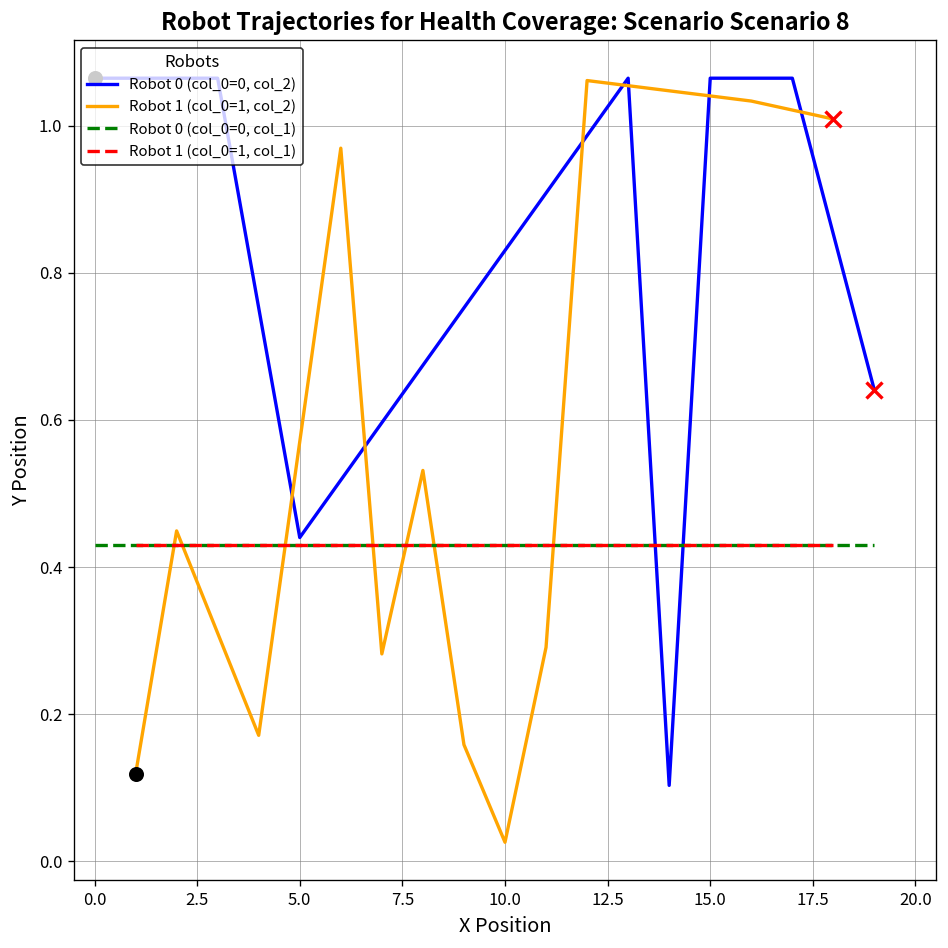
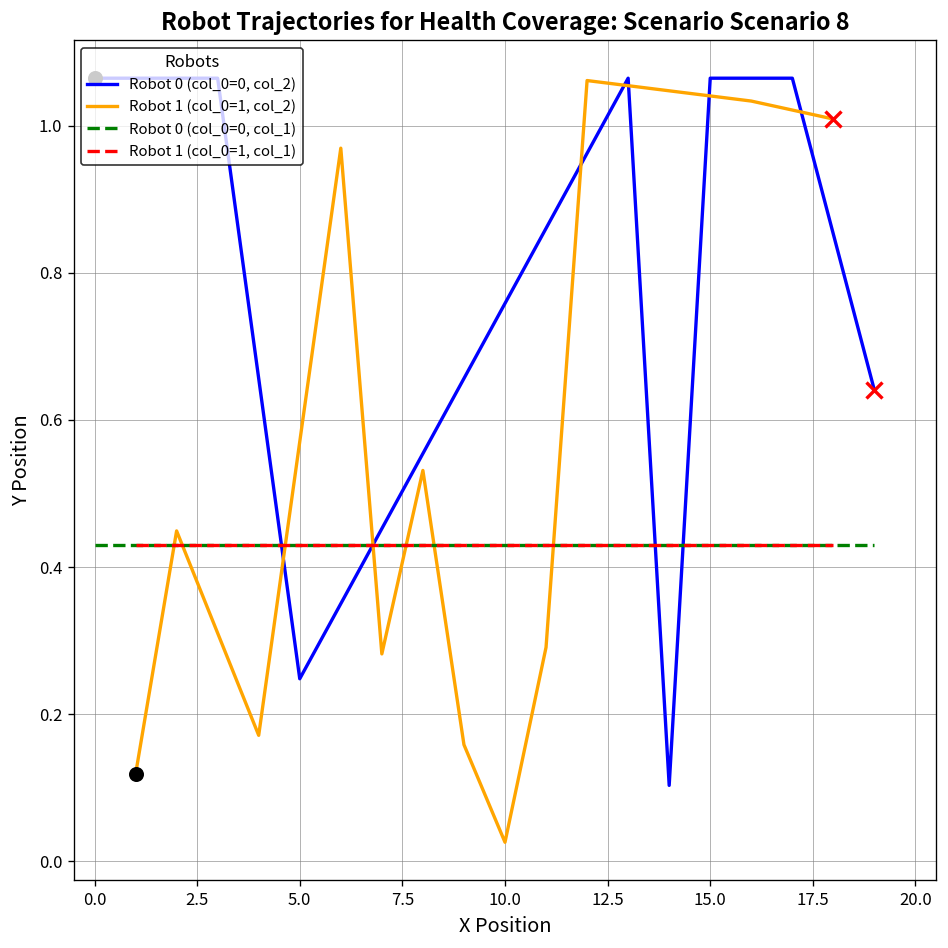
Robot 0 (col_0=0, col_2), 5.0: 0.44 -> 0.25
